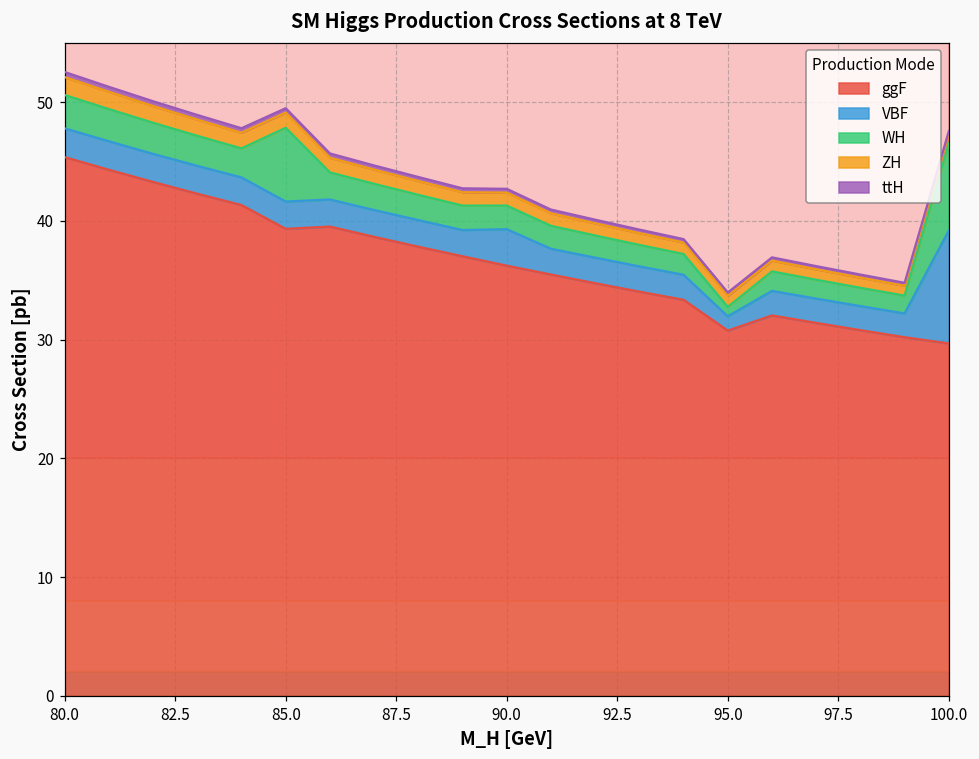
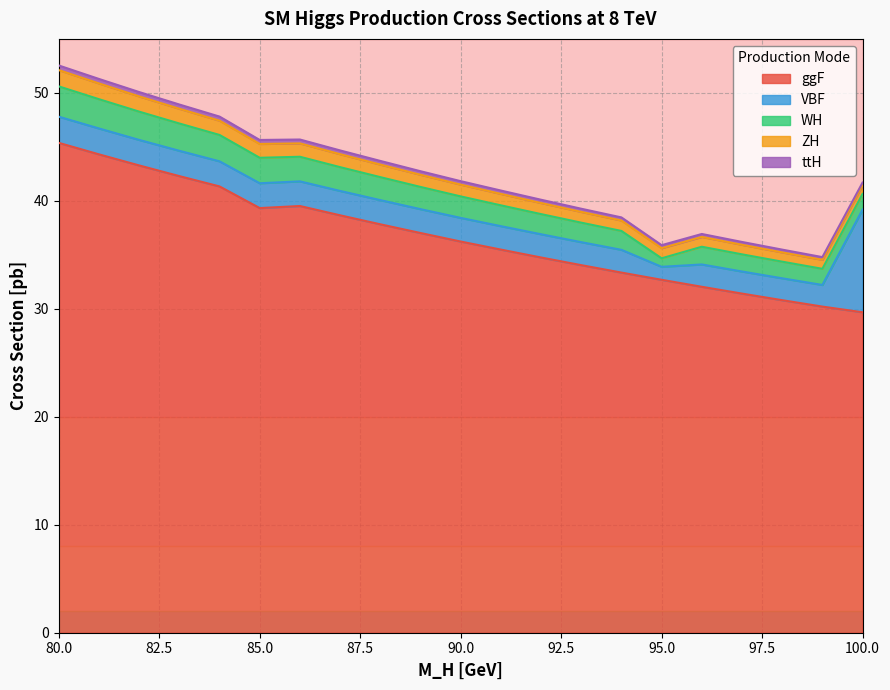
WH, 85.0: 6.2 -> 2.4
VBF, 90.0: 3.1 -> 2.2
ggF, 95.0: 30.8 -> 32.7
WH, 100.0: 7.3 -> 1.4
